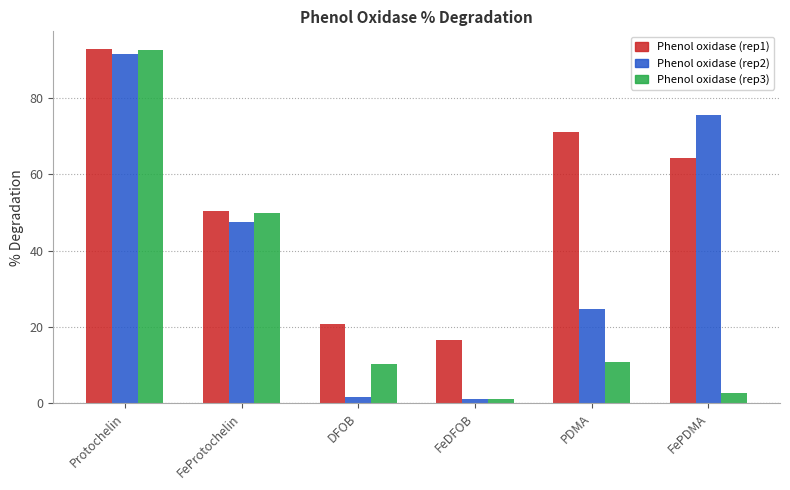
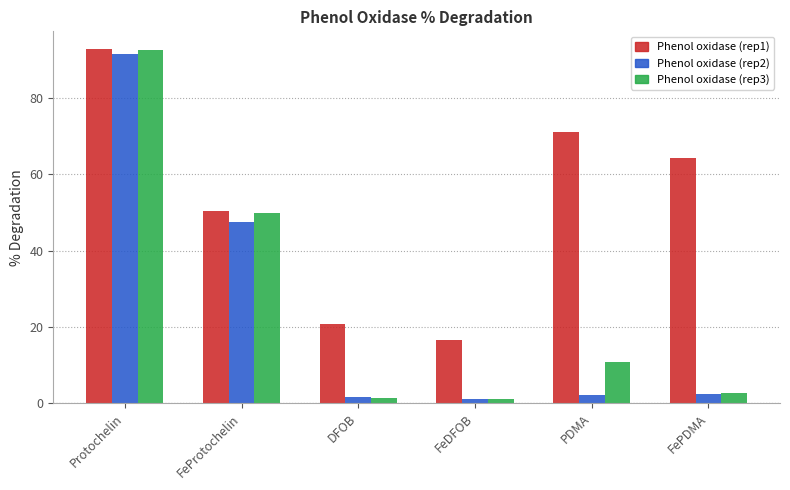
Phenol oxidase (rep3), DFOB: 10 -> 2
Phenol oxidase (rep2), PDMA: 25 -> 2
Phenol oxidase (rep2), FePDMA: 76 -> 2
